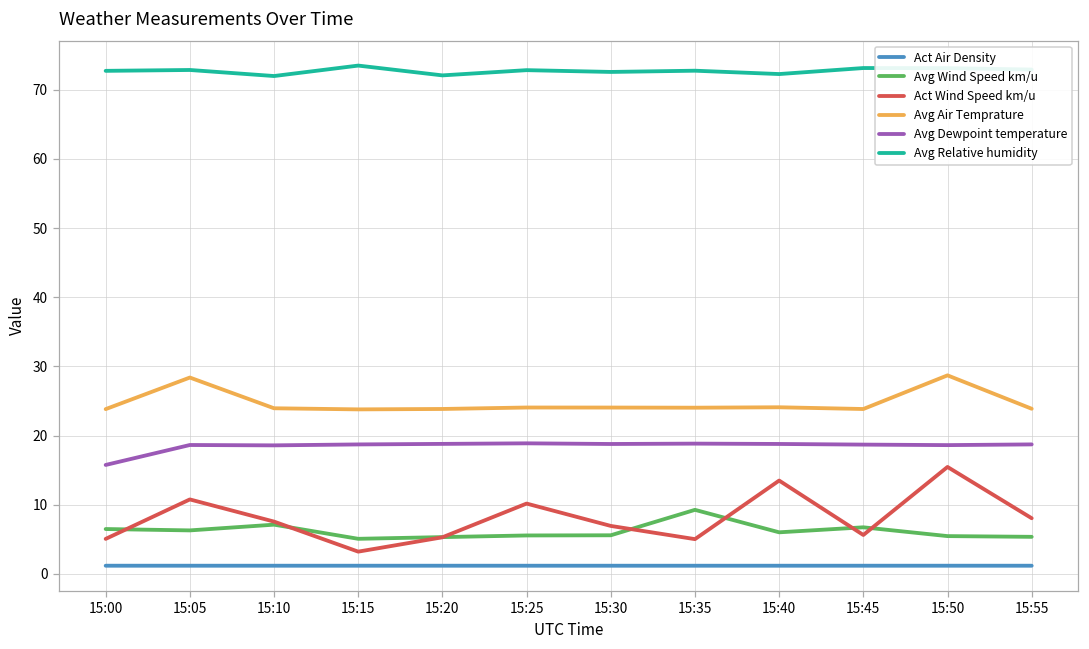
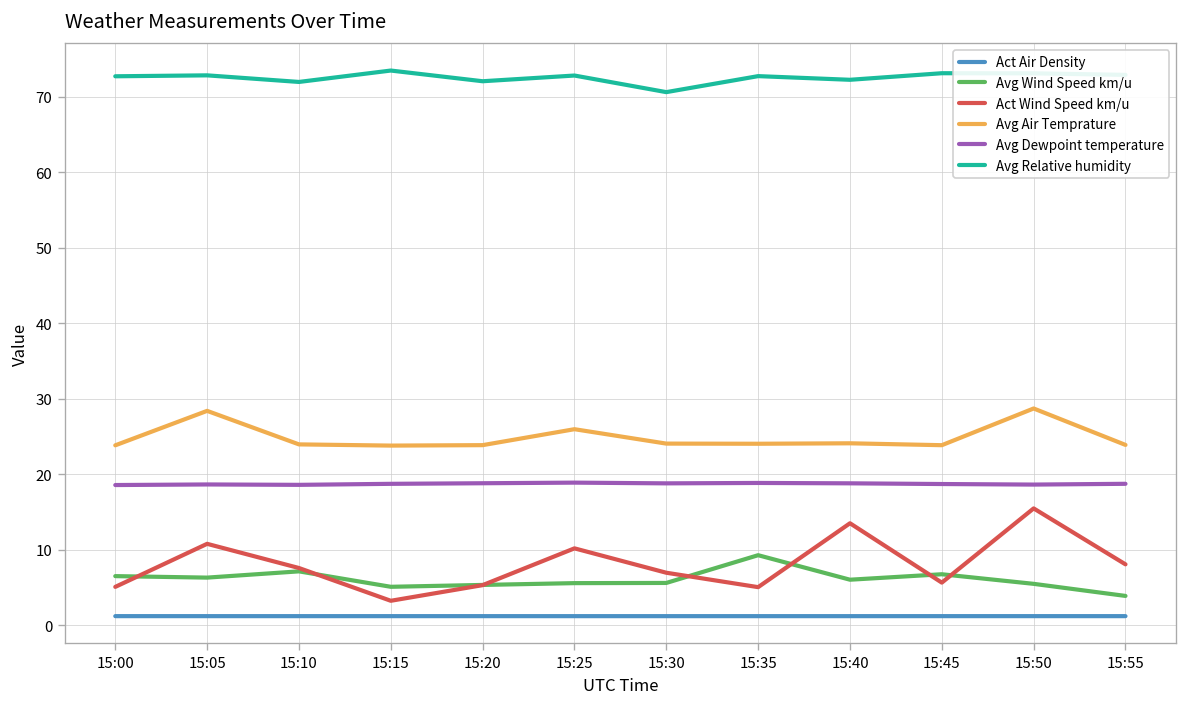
Avg Dewpoint temperature, 15:00: 16 -> 19
Avg Air Temprature, 15:25: 24 -> 26
Avg Relative humidity, 15:30: 73 -> 71
Avg Wind Speed km/u, 15:55: 5 -> 4
